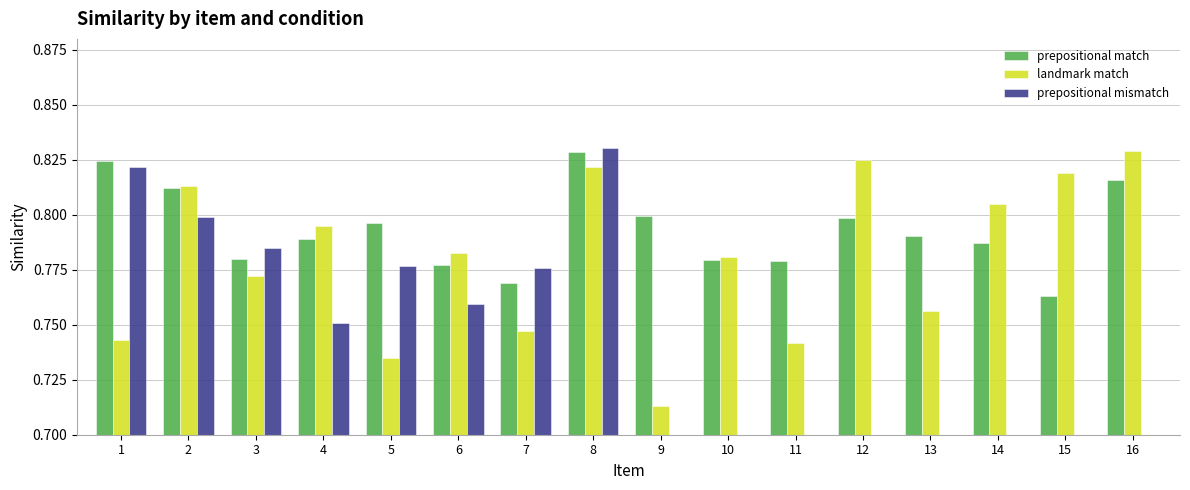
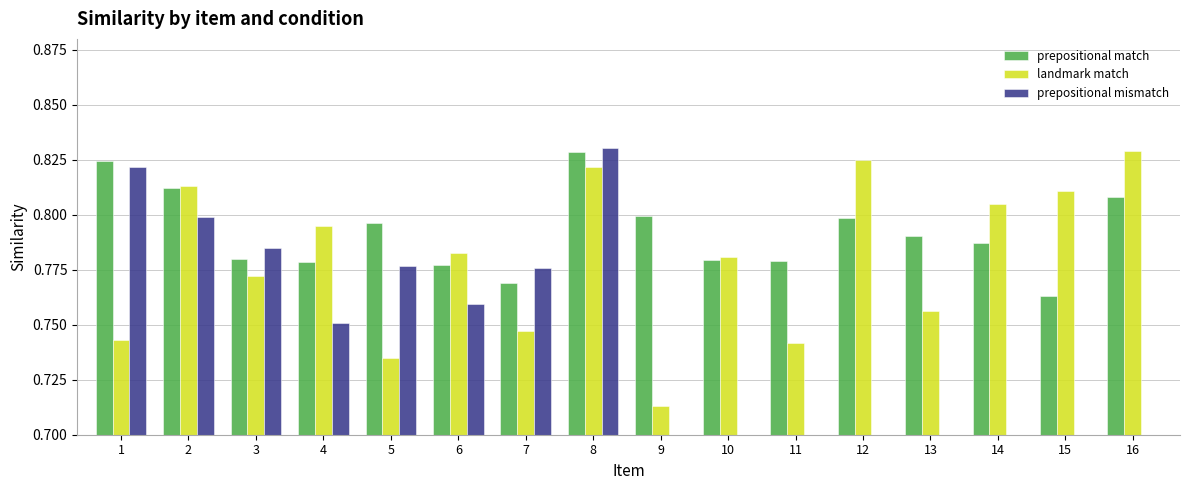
prepositional match, 4: 0.789 -> 0.778
landmark match, 15: 0.819 -> 0.811
prepositional match, 16: 0.816 -> 0.808
